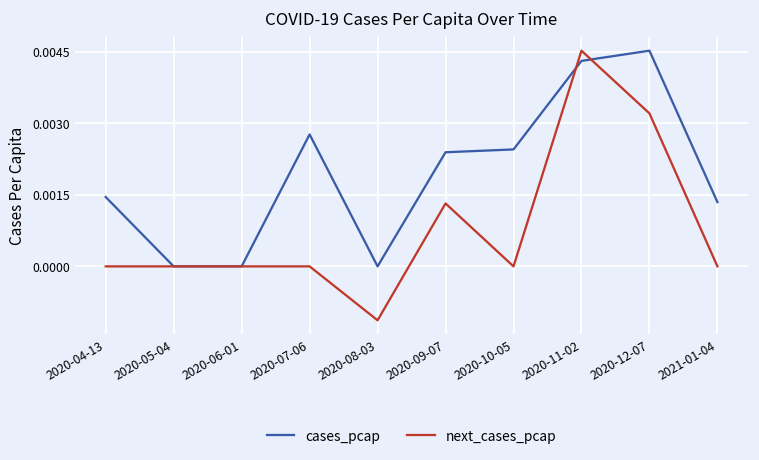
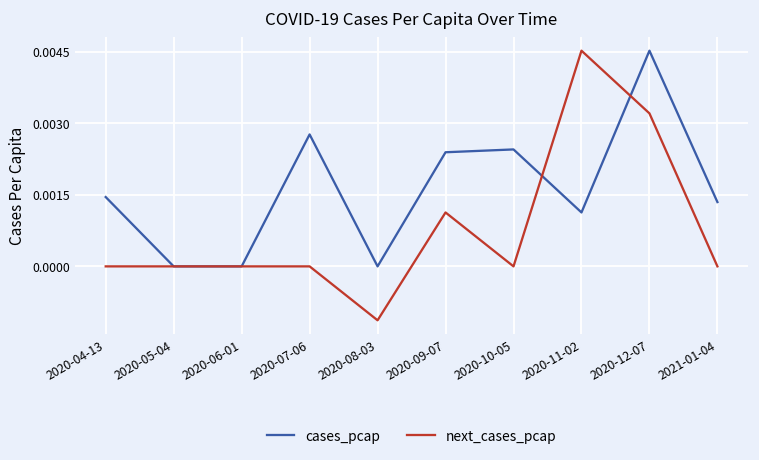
next_cases_pcap, 2020-09-07: 0.0013 -> 0.0011
cases_pcap, 2020-11-02: 0.0043 -> 0.0011
